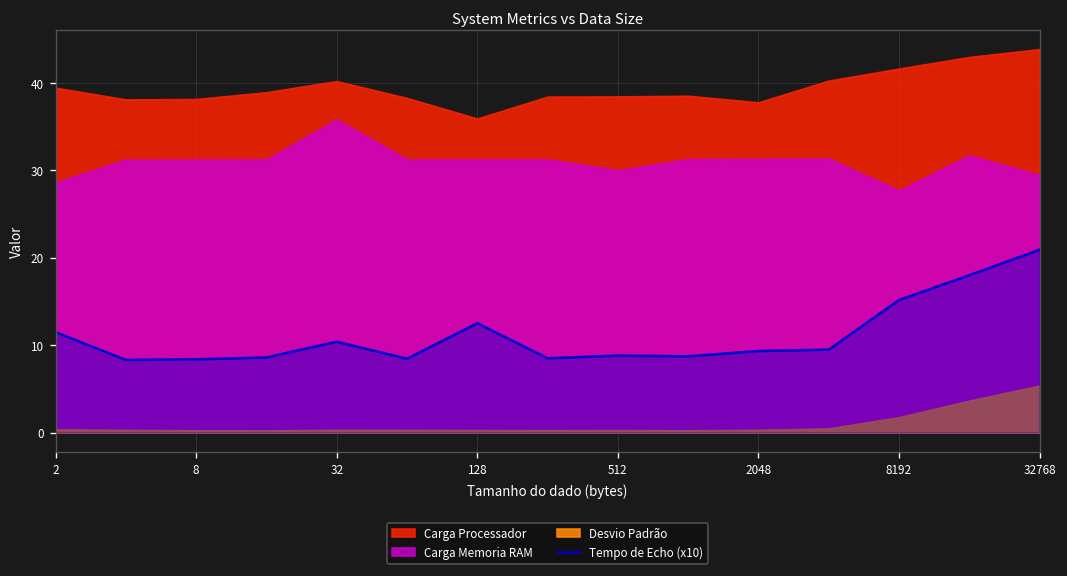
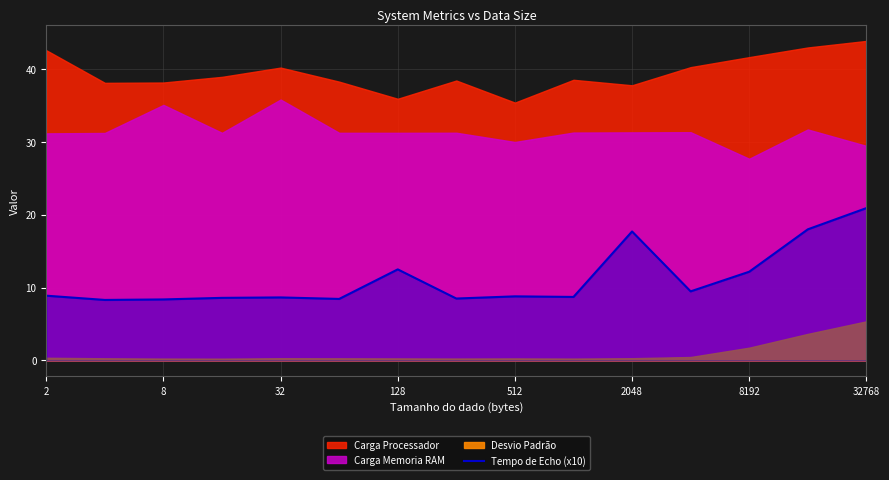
Tempo de Echo (x10), 2: 11 -> 9
Carga Processador, 2: 39 -> 43
Carga Memoria RAM, 2: 29 -> 31
Carga Memoria RAM, 8: 31 -> 35
Tempo de Echo (x10), 32: 10 -> 9
Carga Processador, 512: 38 -> 35
Tempo de Echo (x10), 2048: 9 -> 18
Tempo de Echo (x10), 8192: 15 -> 12
